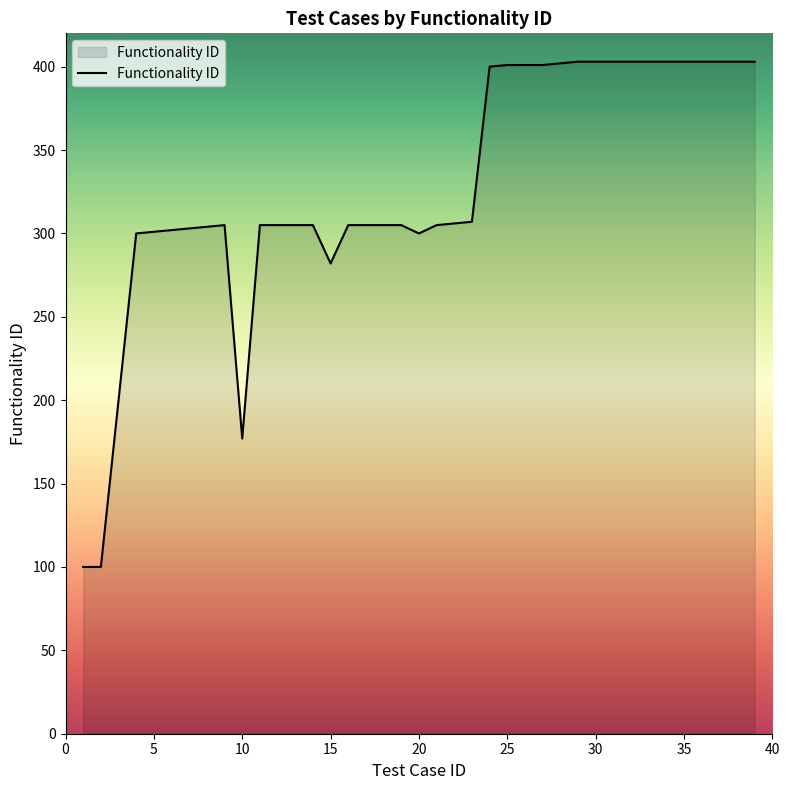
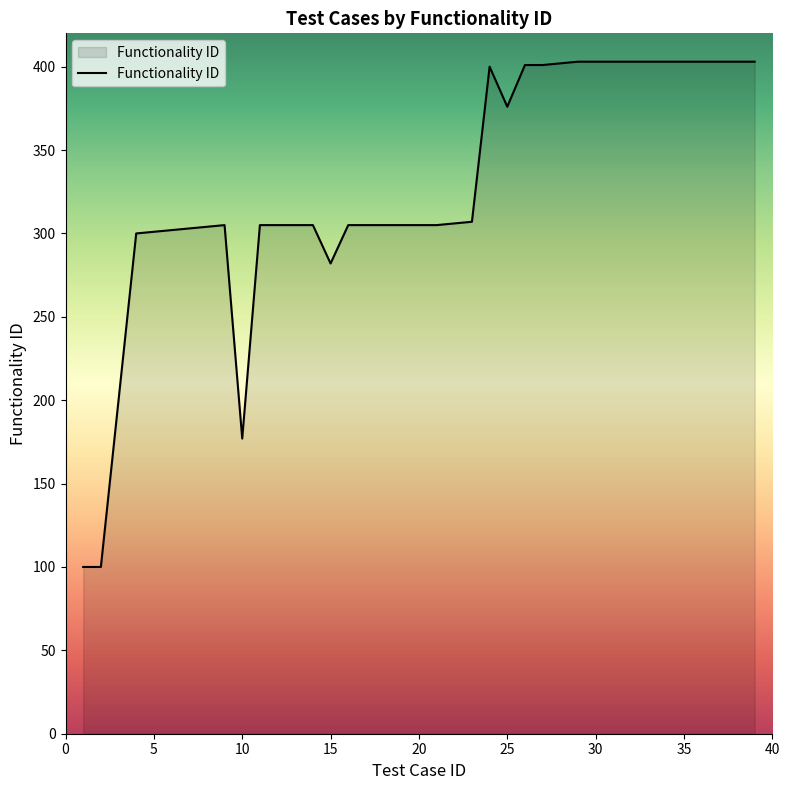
20: 300 -> 305
25: 401 -> 376
